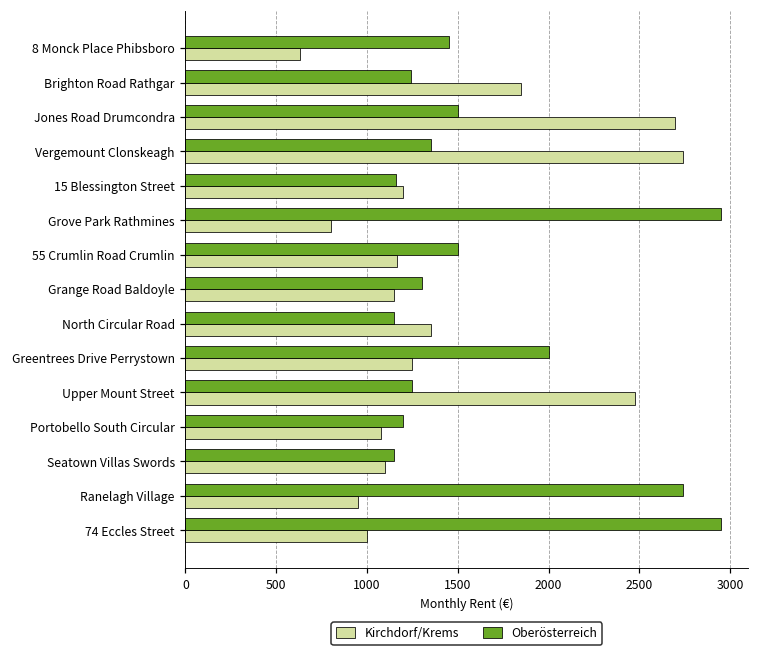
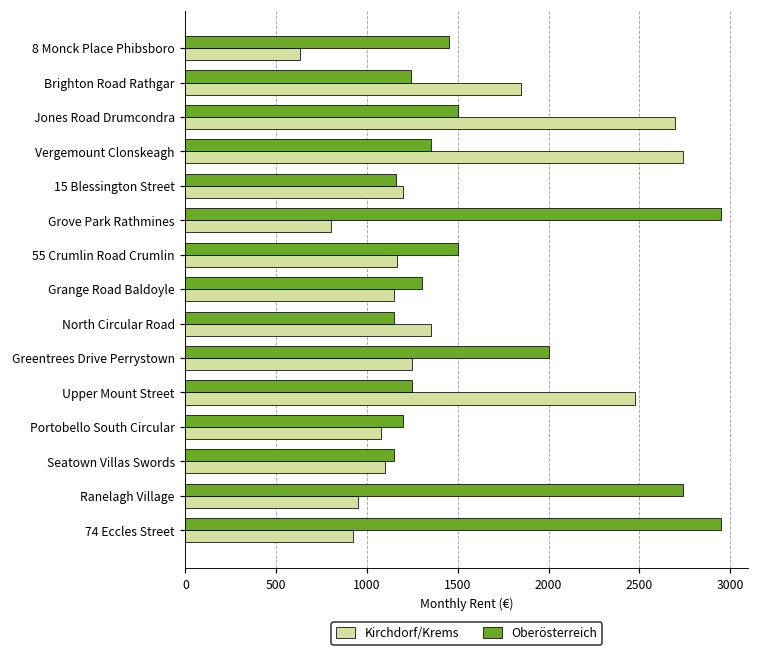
Kirchdorf/Krems, 74 Eccles Street: 1000 -> 920
